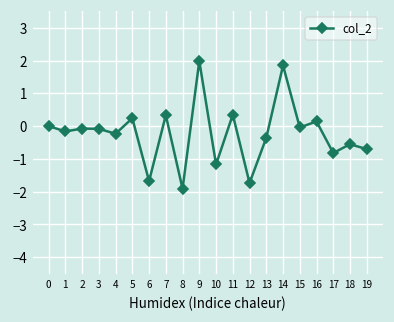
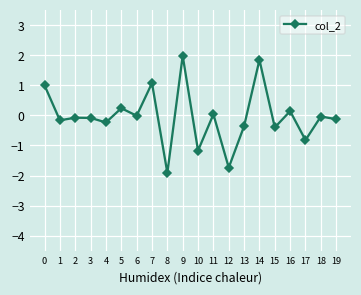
0: 0 -> 1
6: -1.7 -> 0.0
7: 0.3 -> 1.1
11: 0.3 -> 0.0
15: 0.0 -> -0.4
18: -0.6 -> 0.0
19: -0.7 -> -0.1
